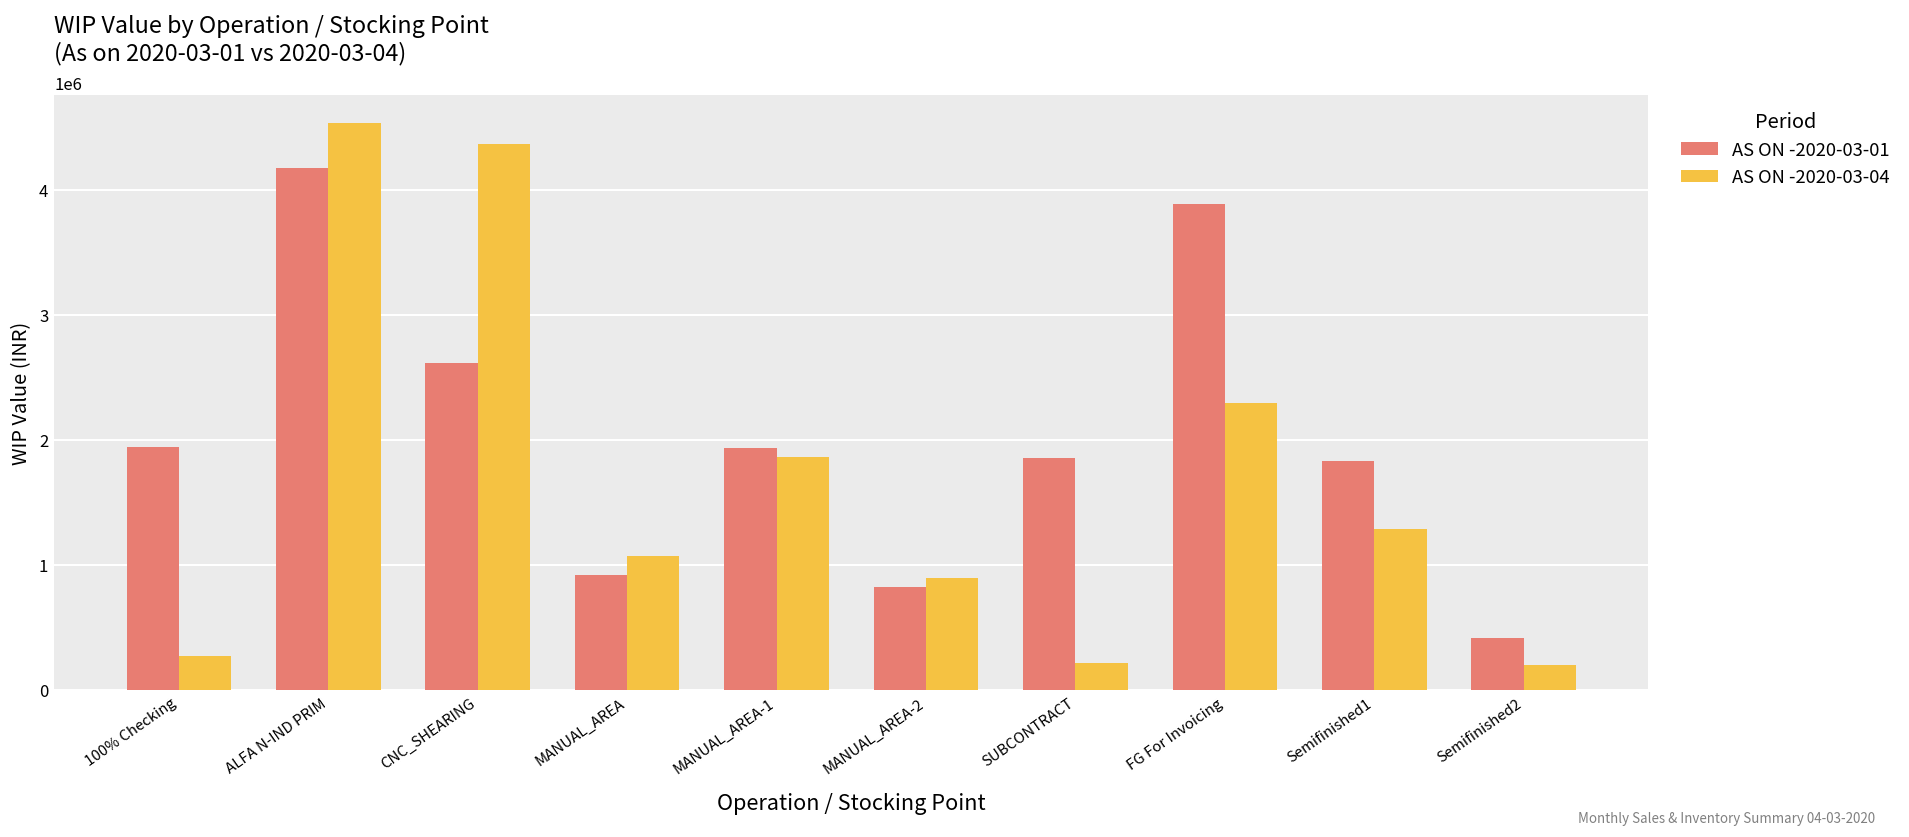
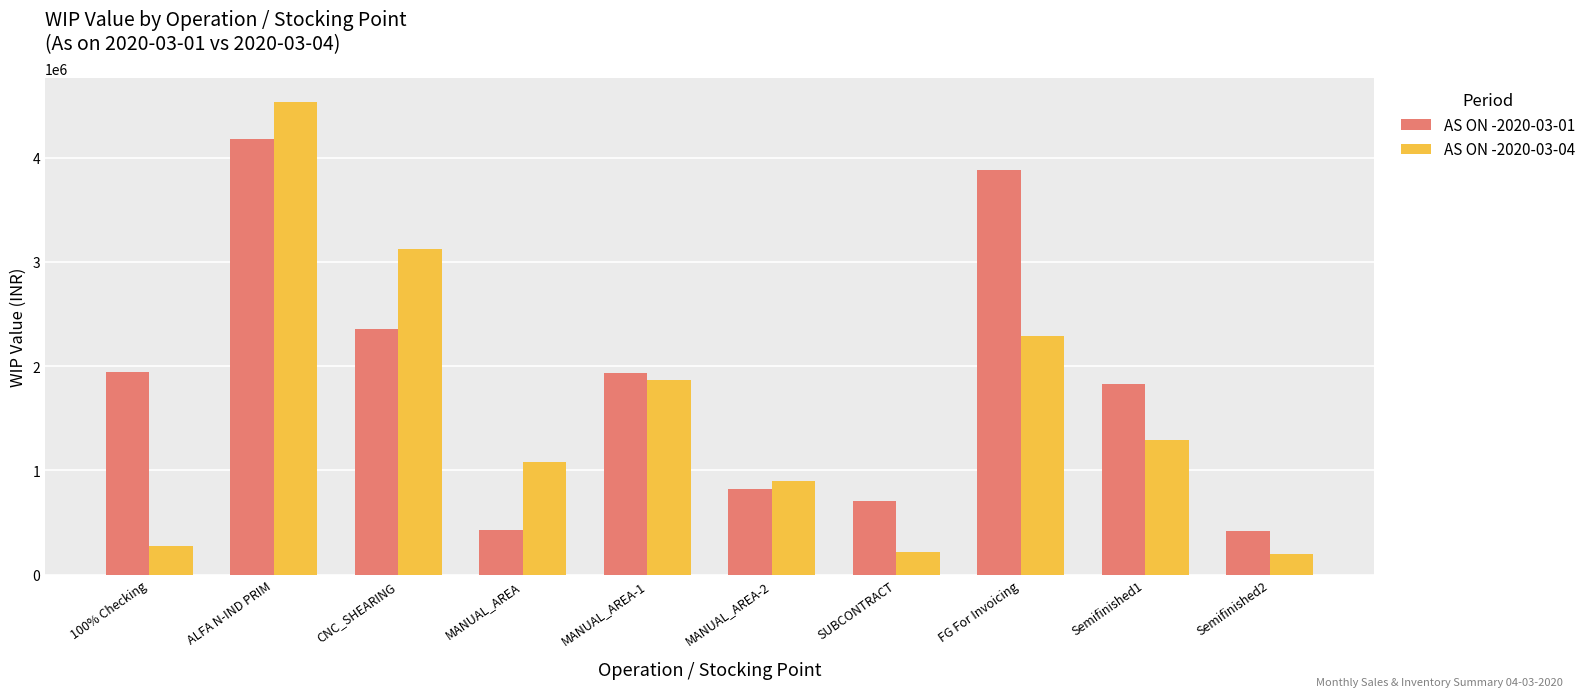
AS ON -2020-03-01, CNC_SHEARING: 2620000 -> 2360000
AS ON -2020-03-04, CNC_SHEARING: 4370000 -> 3120000
AS ON -2020-03-01, MANUAL_AREA: 920000 -> 430000
AS ON -2020-03-01, SUBCONTRACT: 1860000 -> 710000
